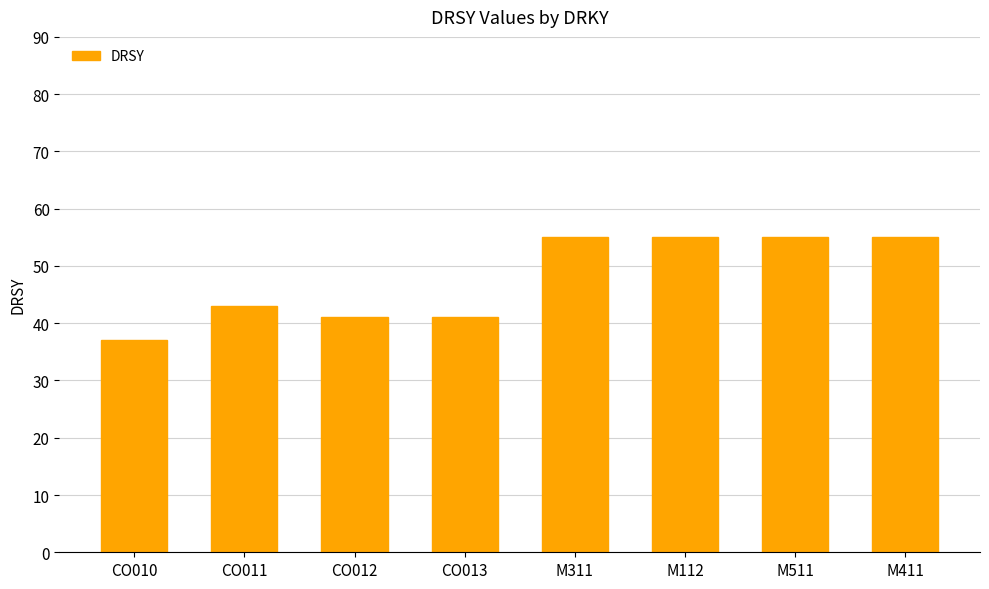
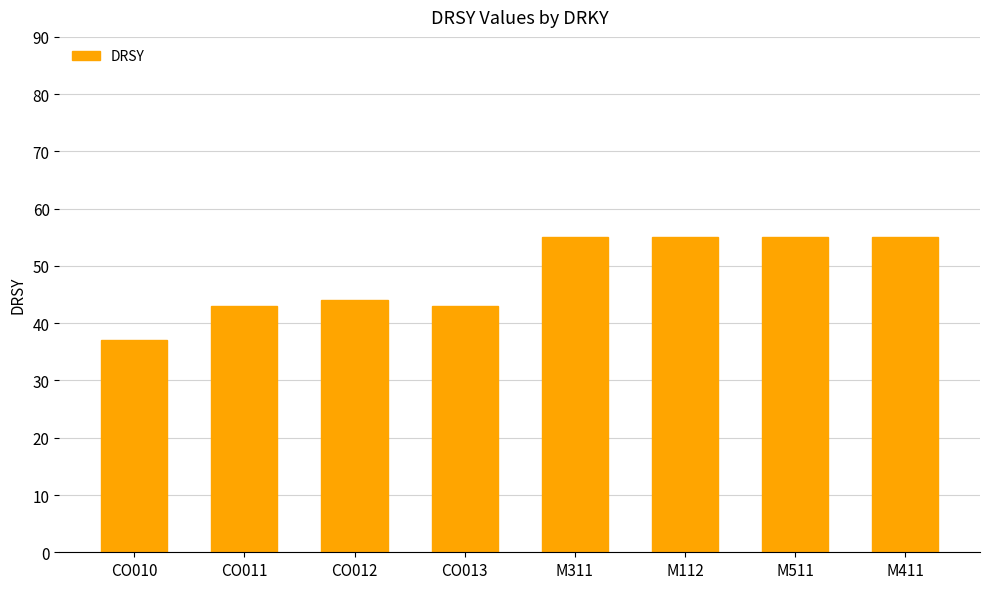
CO012: 41 -> 44
CO013: 41 -> 43
